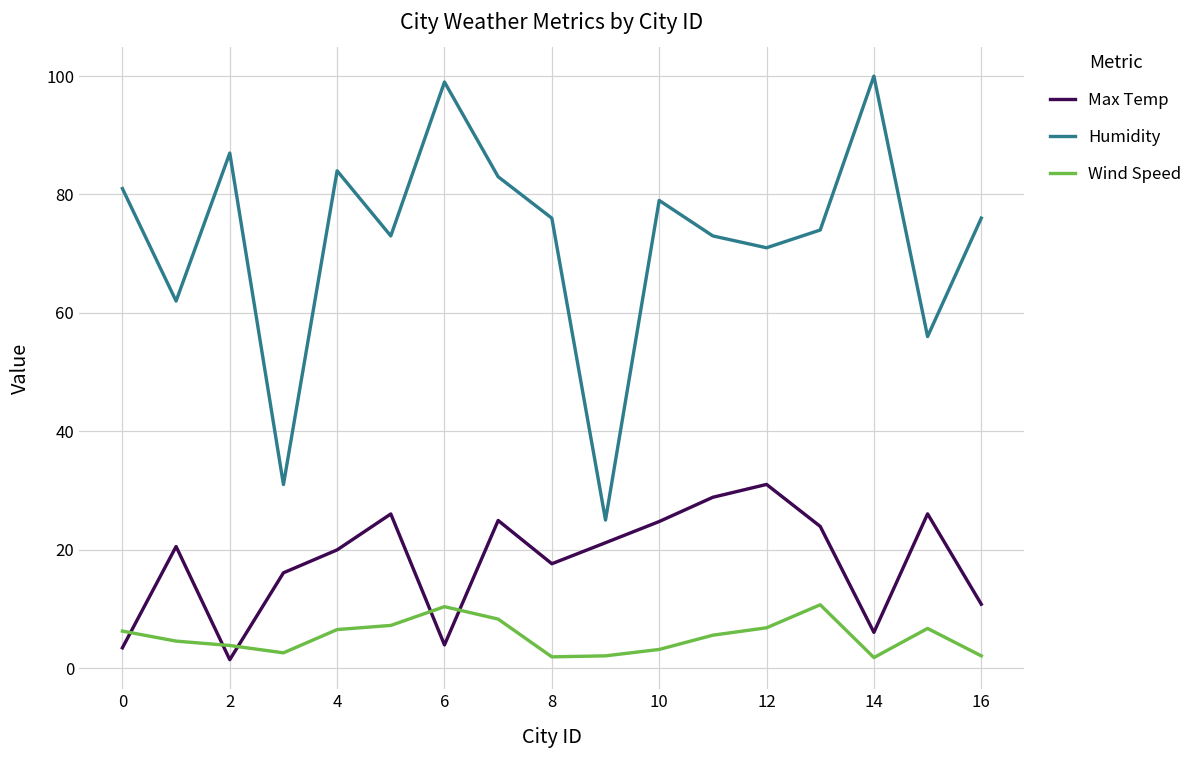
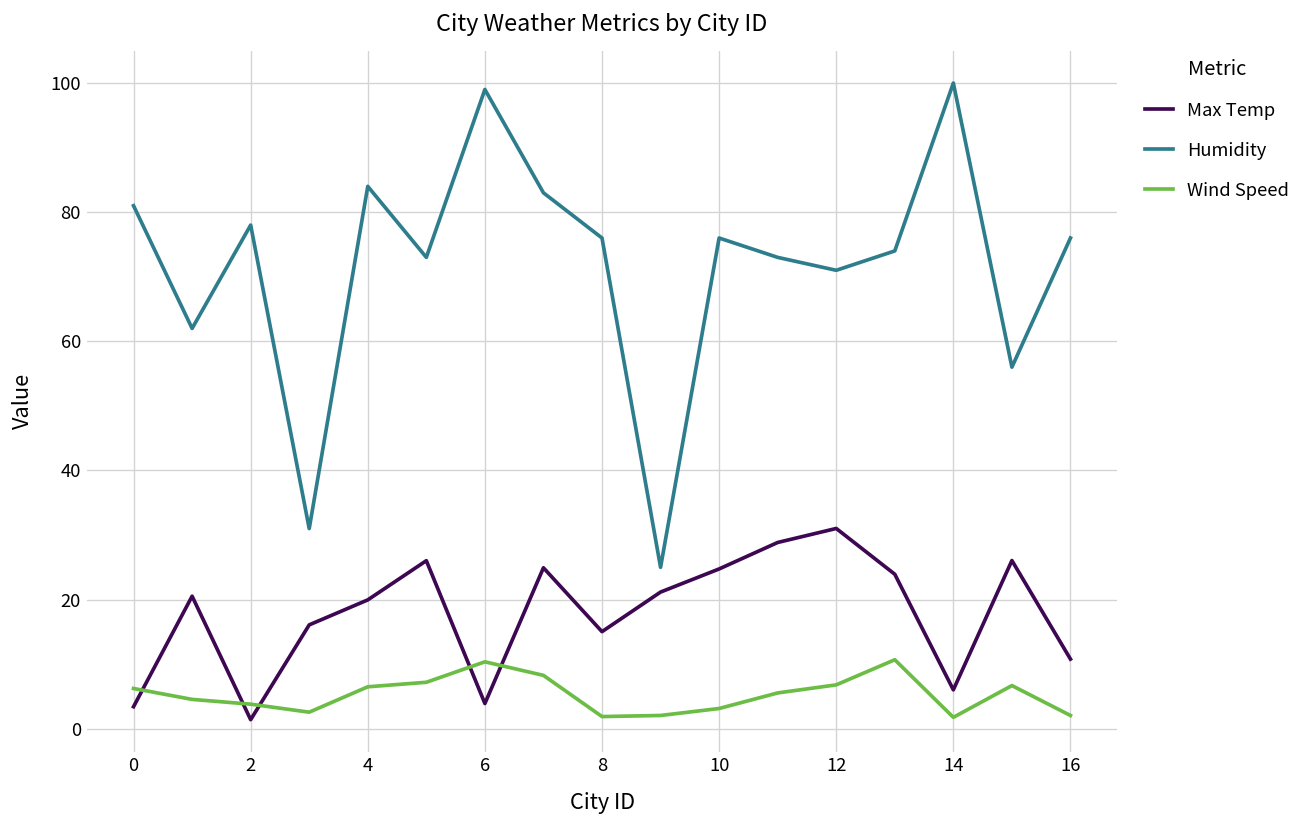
Humidity, 2: 87 -> 78
Max Temp, 8: 18 -> 15
Humidity, 10: 79 -> 76
